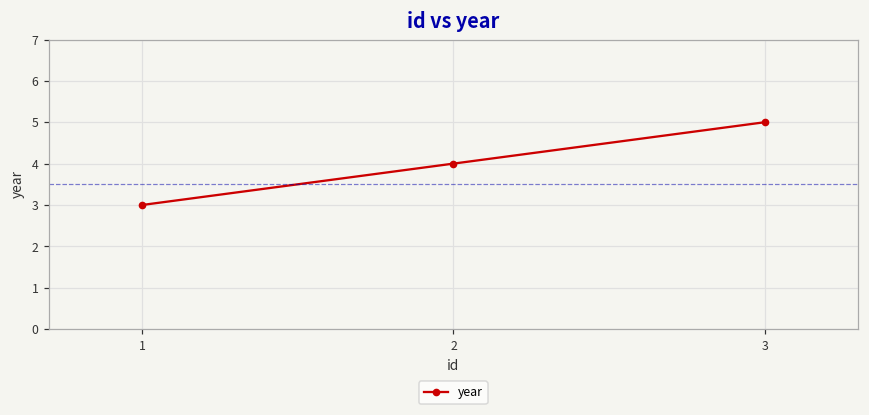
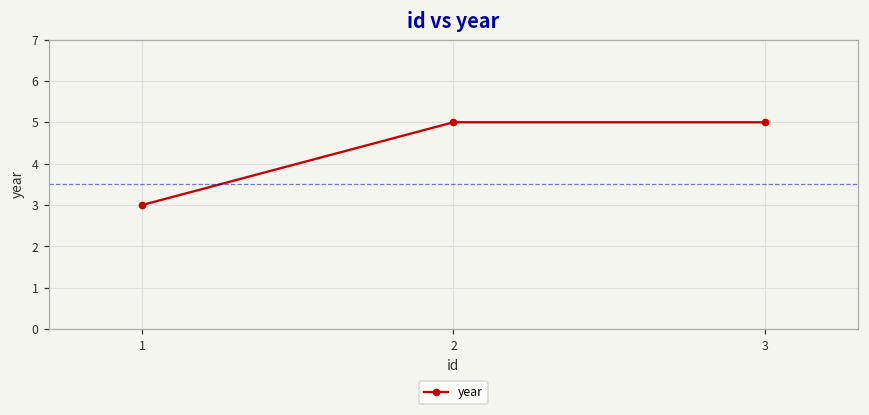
2: 4 -> 5
